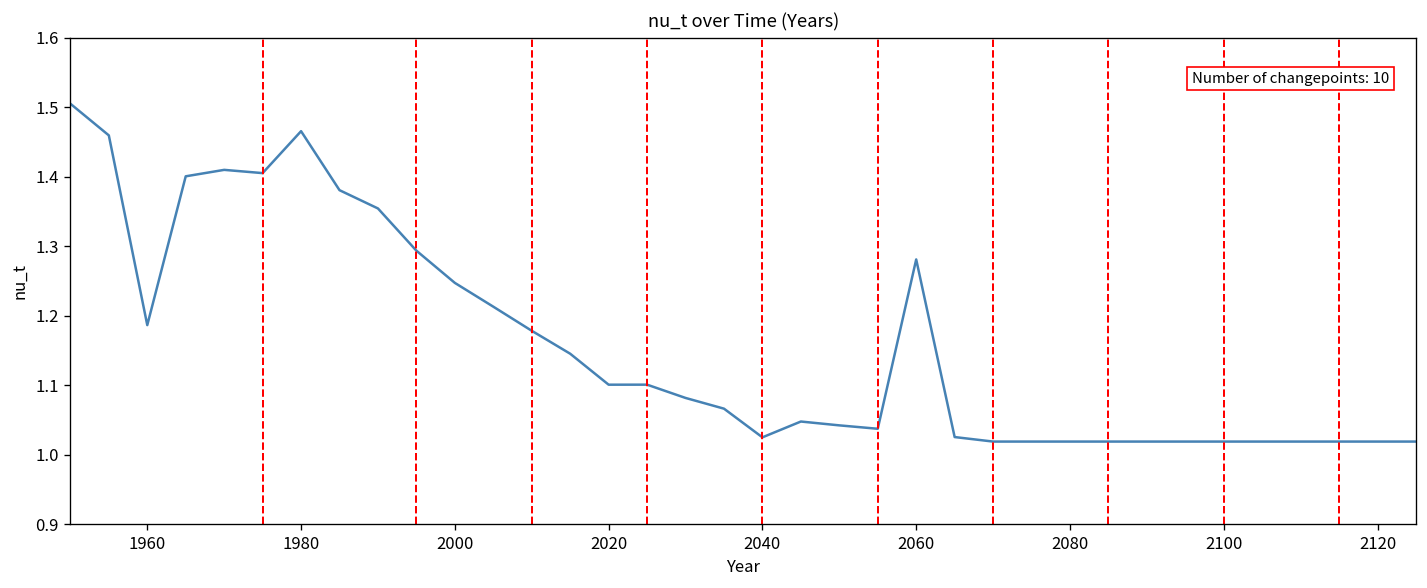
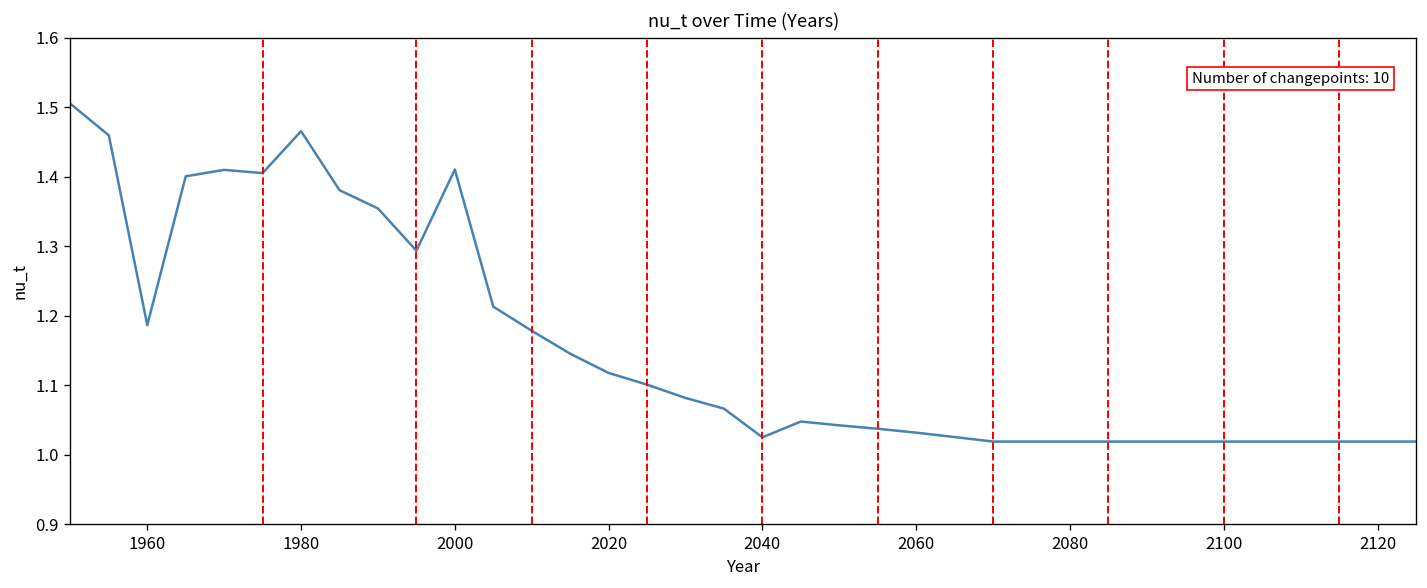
2000: 1.25 -> 1.41
2020: 1.10 -> 1.12
2060: 1.28 -> 1.03
